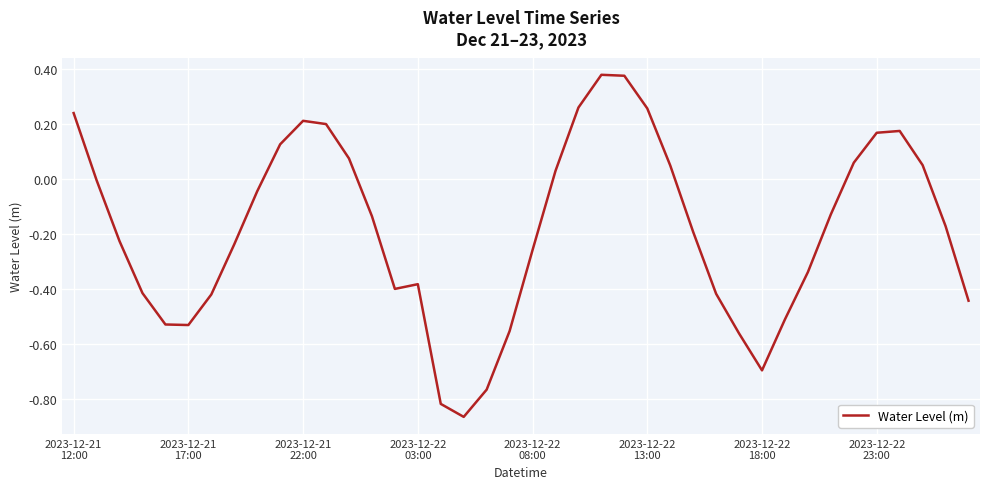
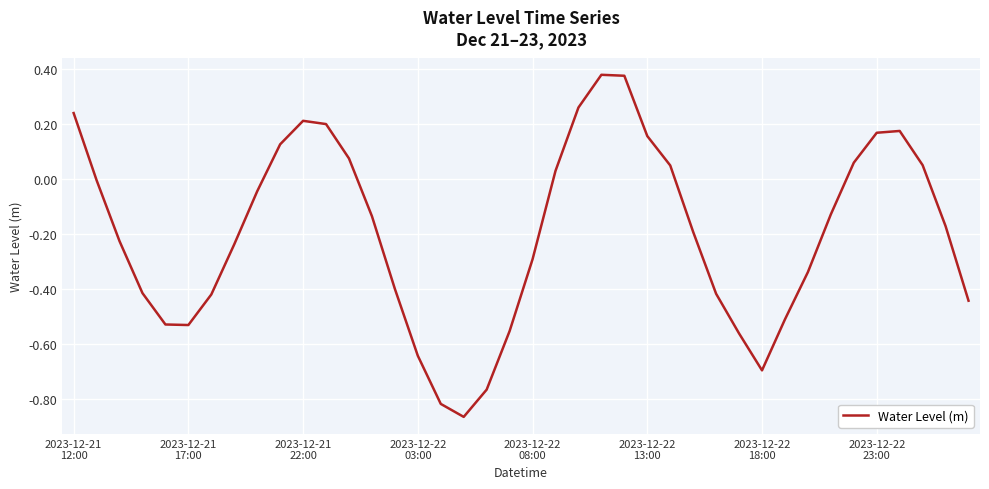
2023-12-22 03:00: -0.38 -> -0.64
2023-12-22 08:00: -0.26 -> -0.29
2023-12-22 13:00: 0.26 -> 0.16
